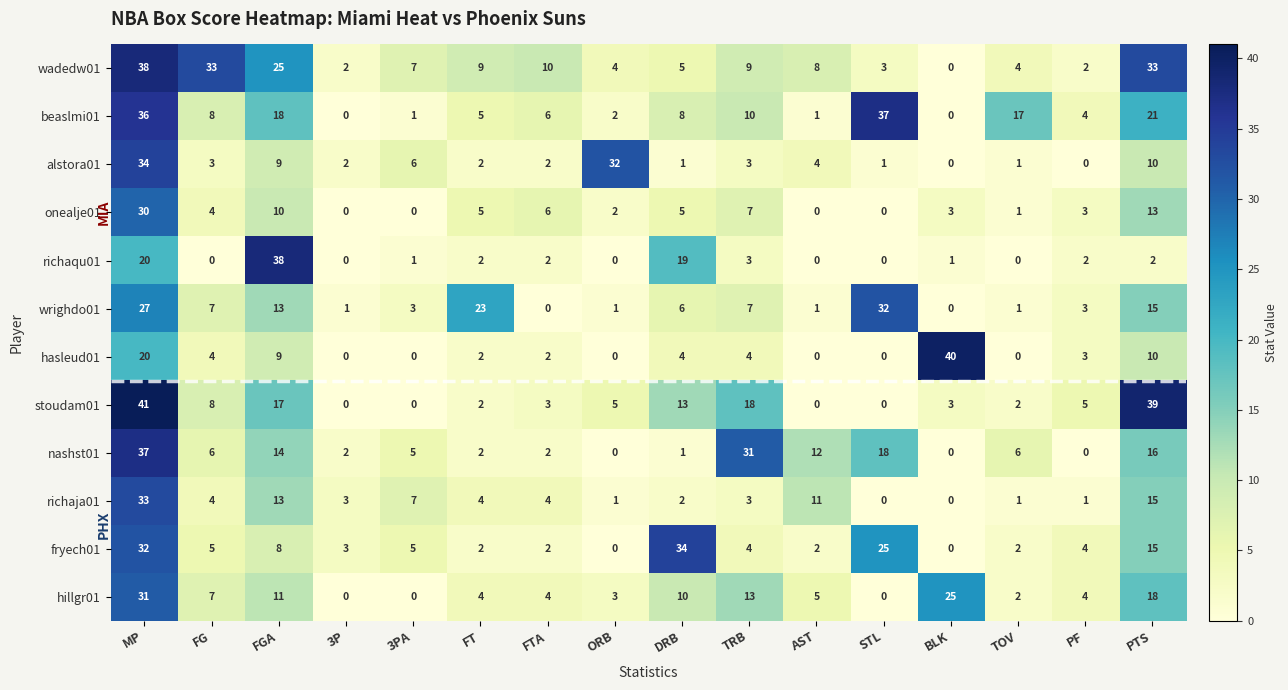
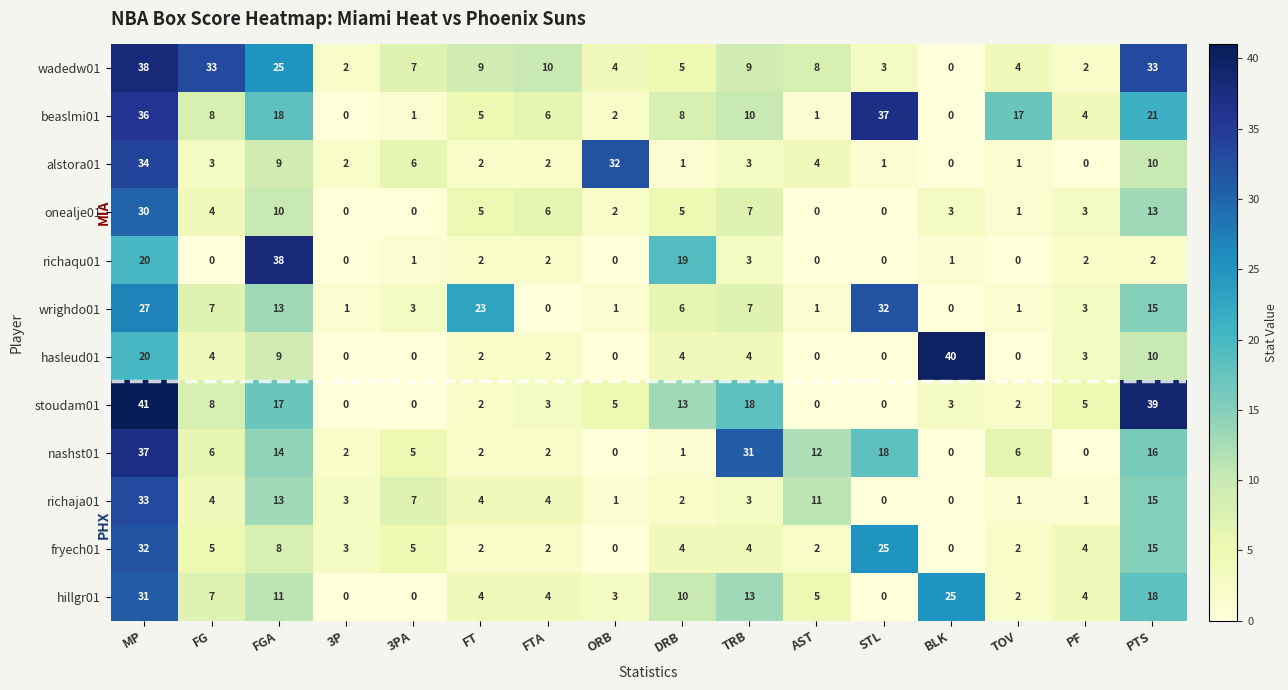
fryech01, DRB: 34 -> 4
